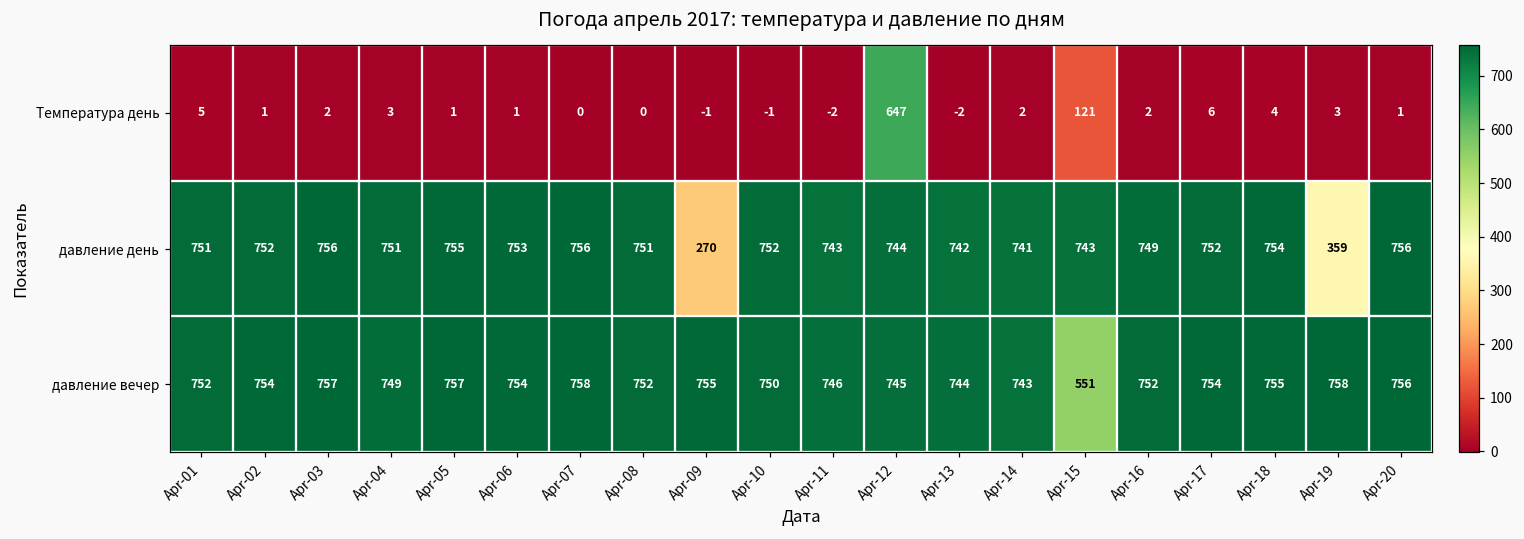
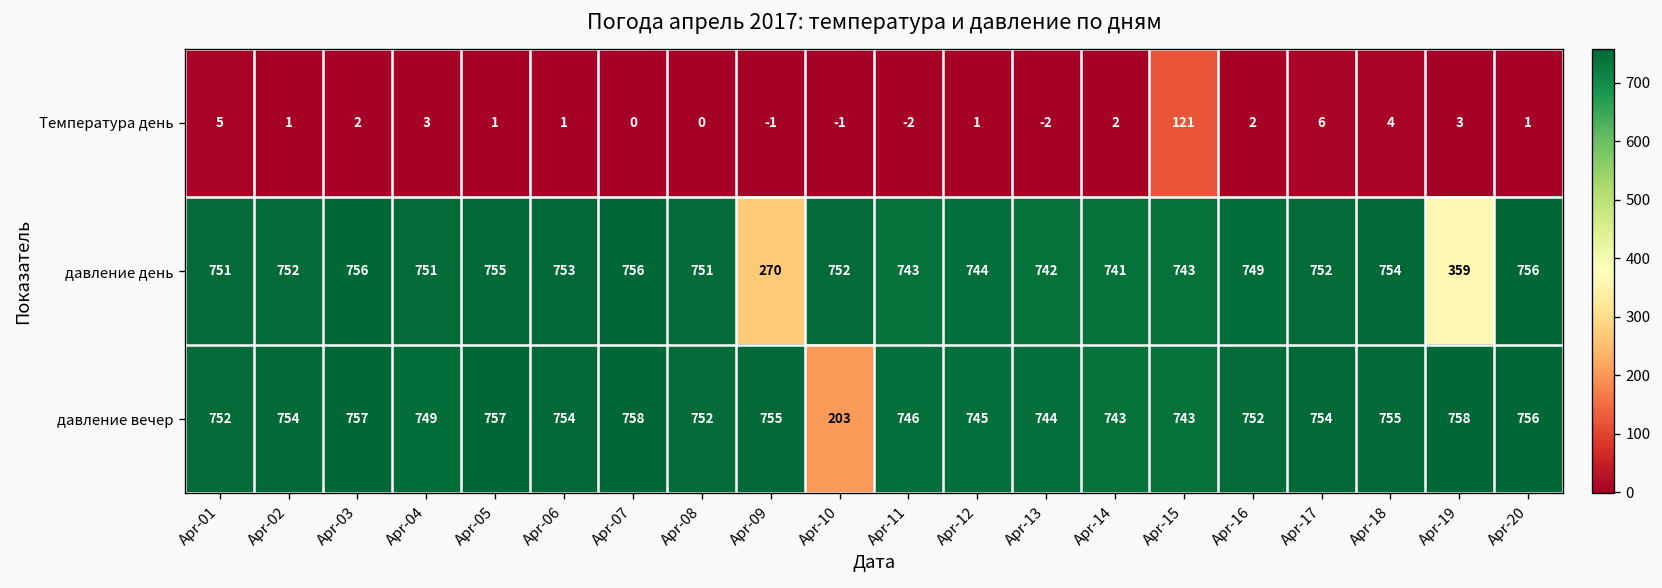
Температура день, Apr-12: 647 -> 1
давление вечер, Apr-10: 750 -> 203
давление вечер, Apr-15: 551 -> 743
